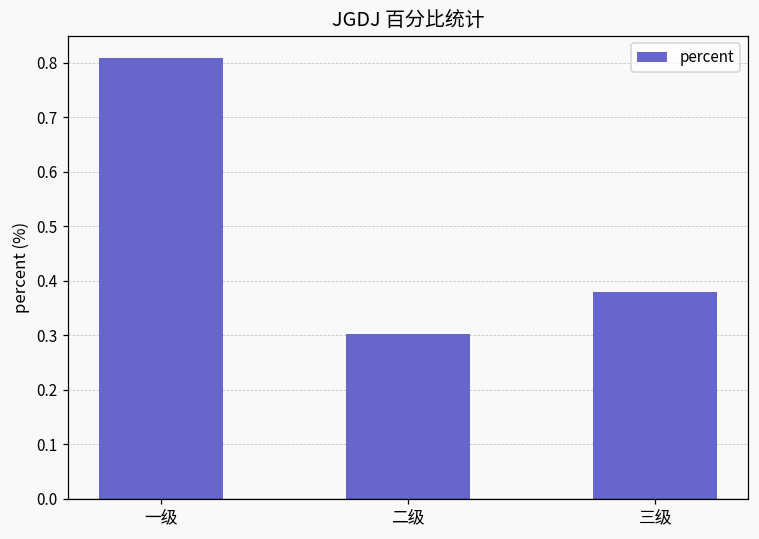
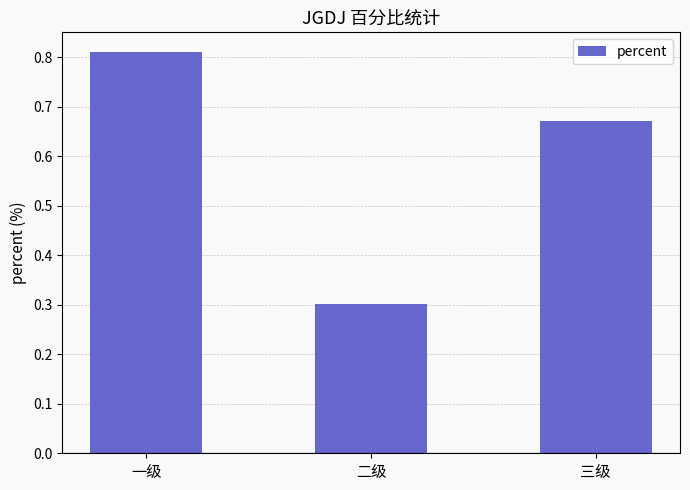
三级: 0.38 -> 0.67
